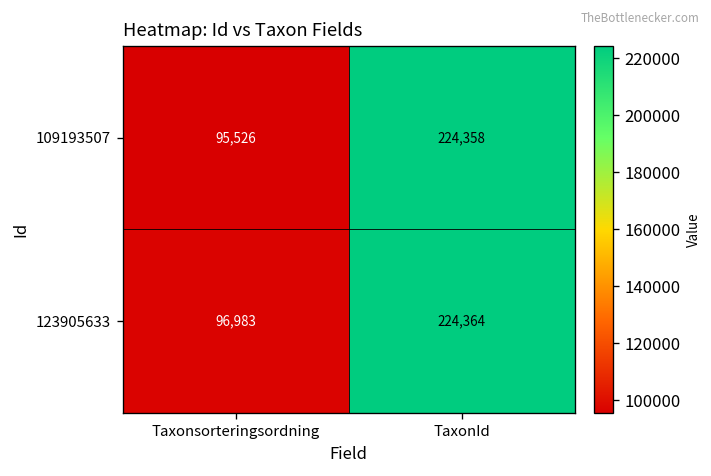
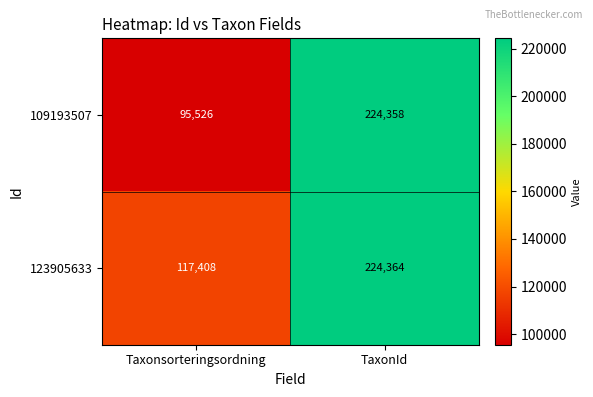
123905633, Taxonsorteringsordning: 96,983 -> 117,408
